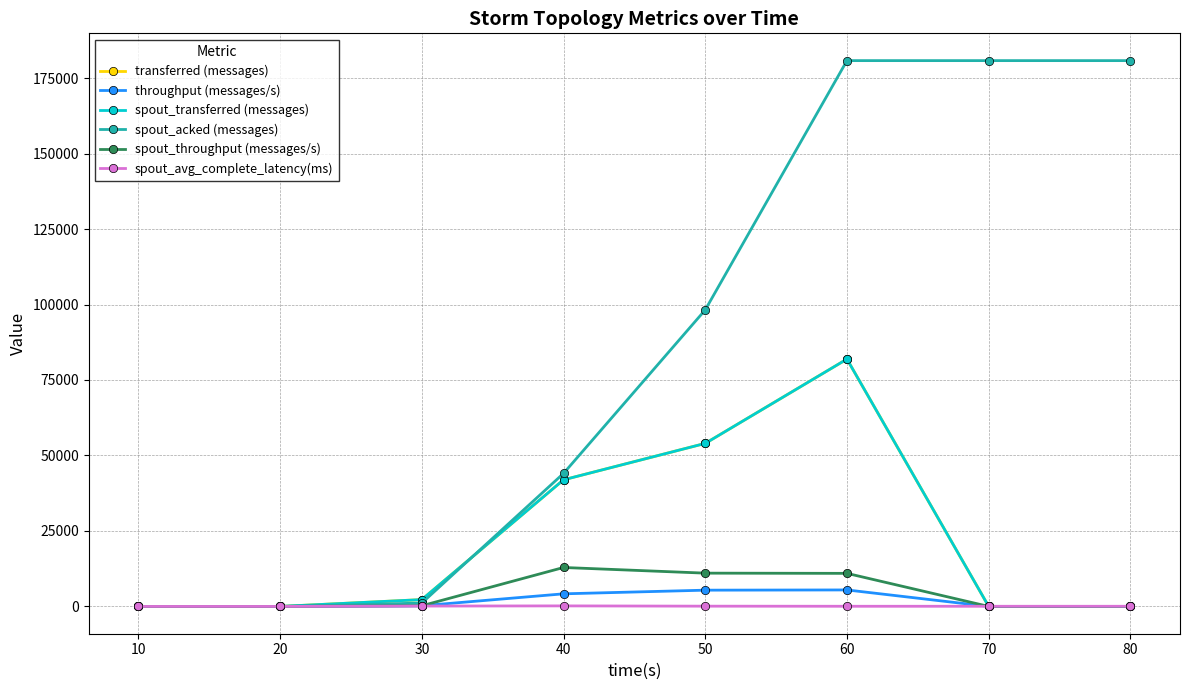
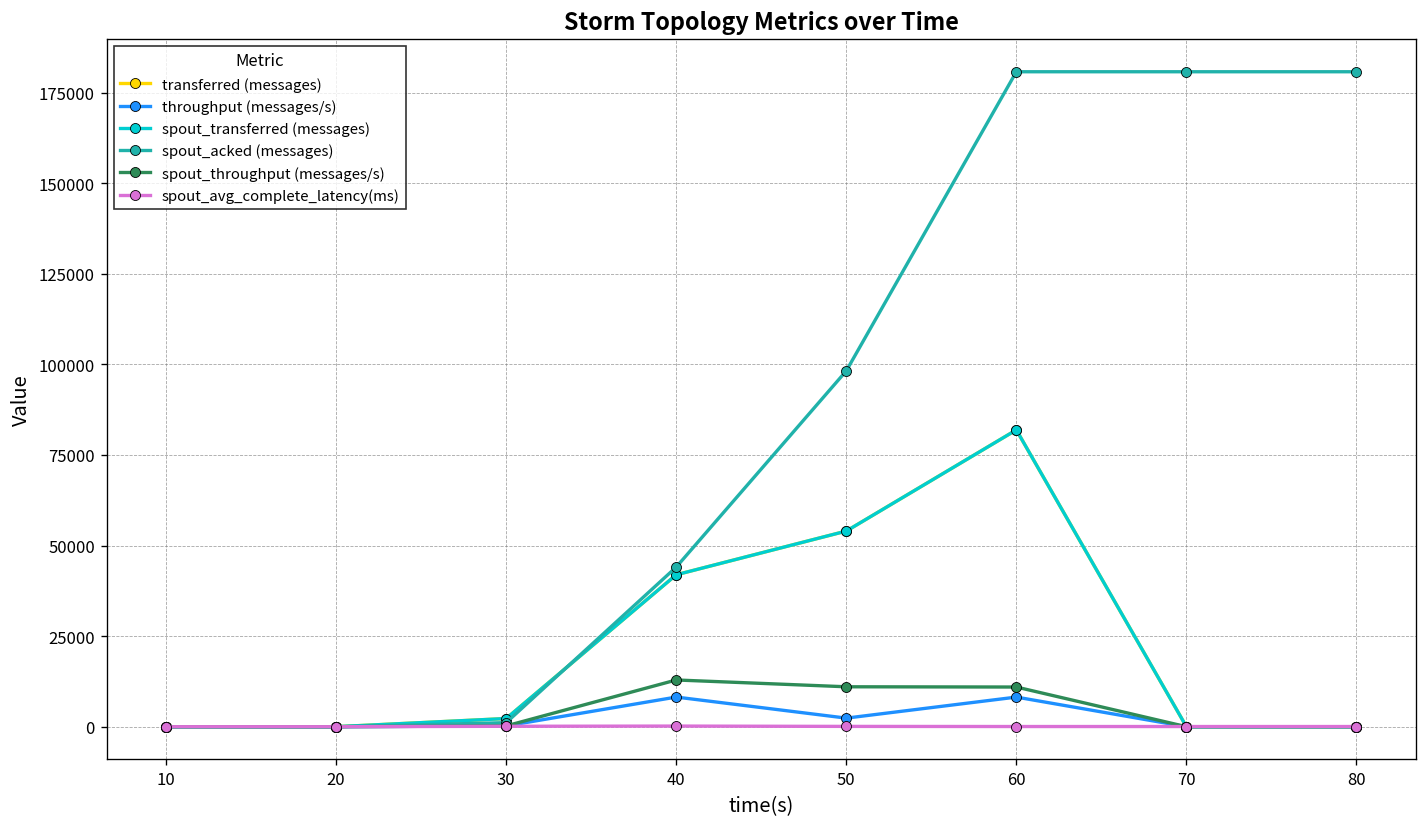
throughput (messages/s), 40: 4000 -> 8000
throughput (messages/s), 50: 5000 -> 2000
throughput (messages/s), 60: 5000 -> 8000
